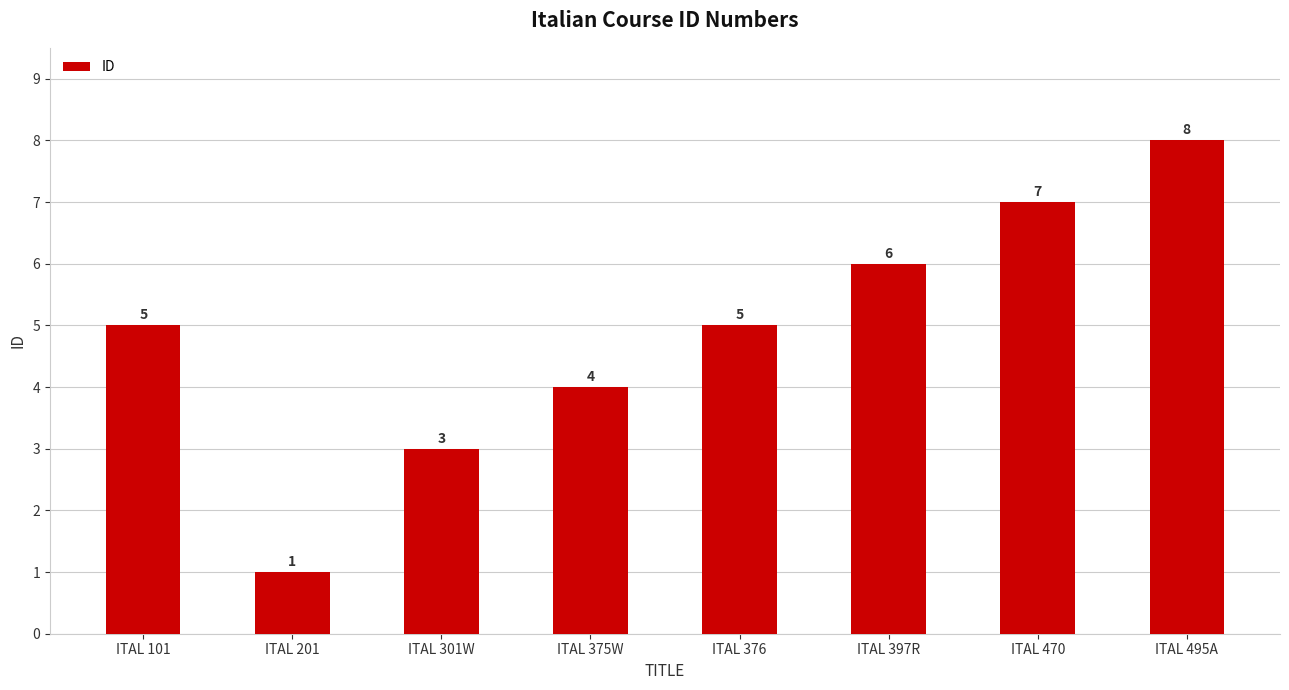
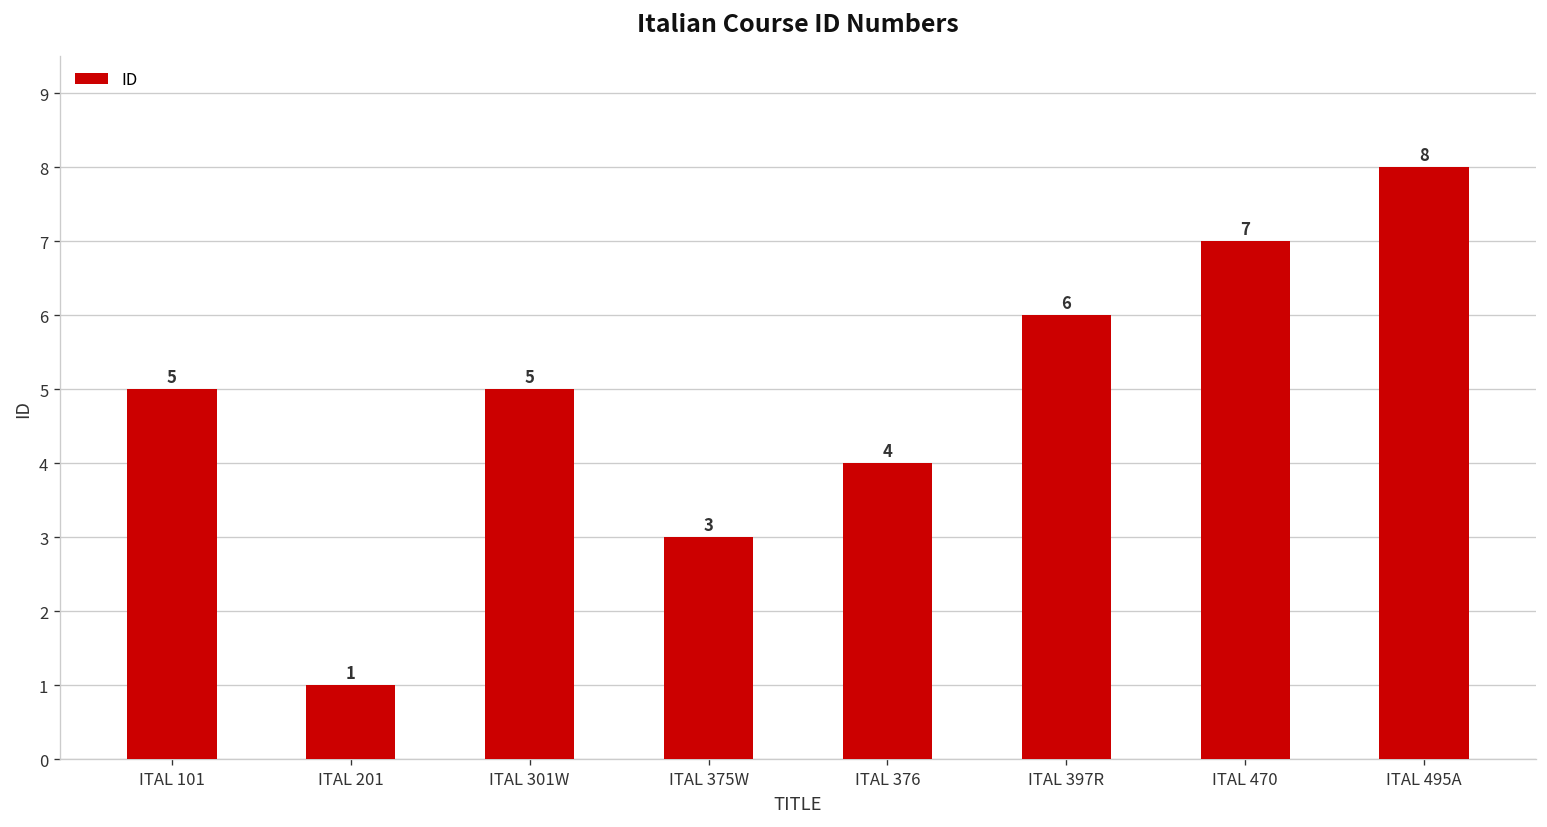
ITAL 301W: 3 -> 5
ITAL 375W: 4 -> 3
ITAL 376: 5 -> 4
